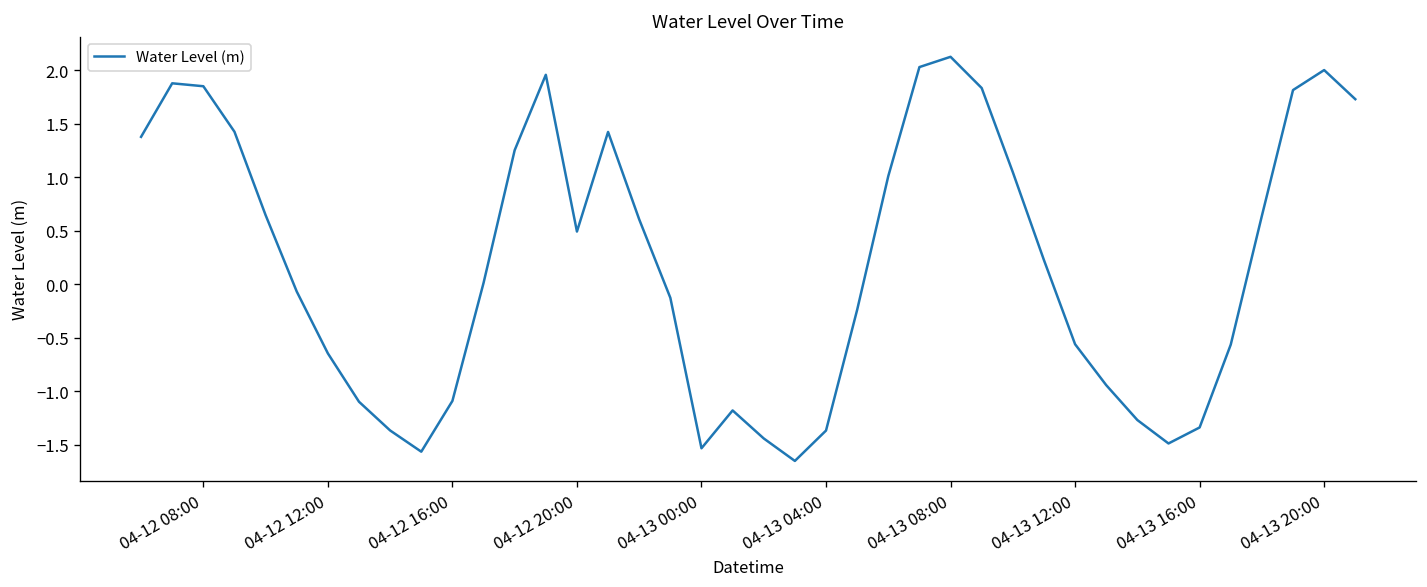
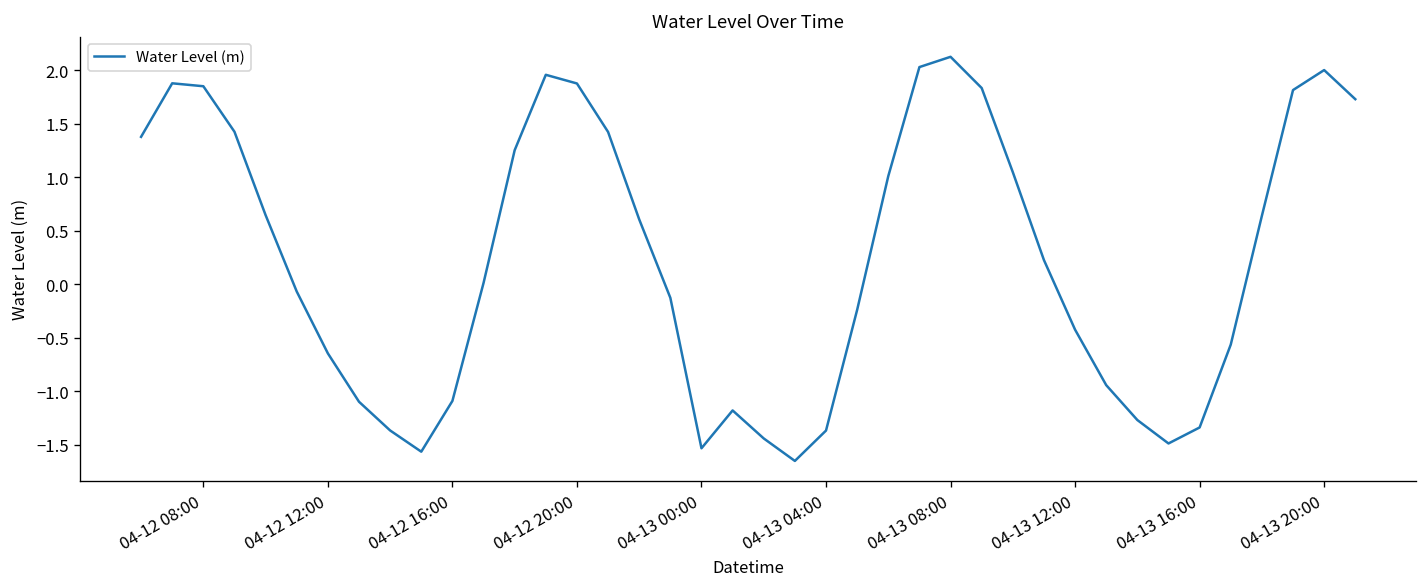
04-12 20:00: 0.5 -> 1.9
04-13 12:00: -0.6 -> -0.4
